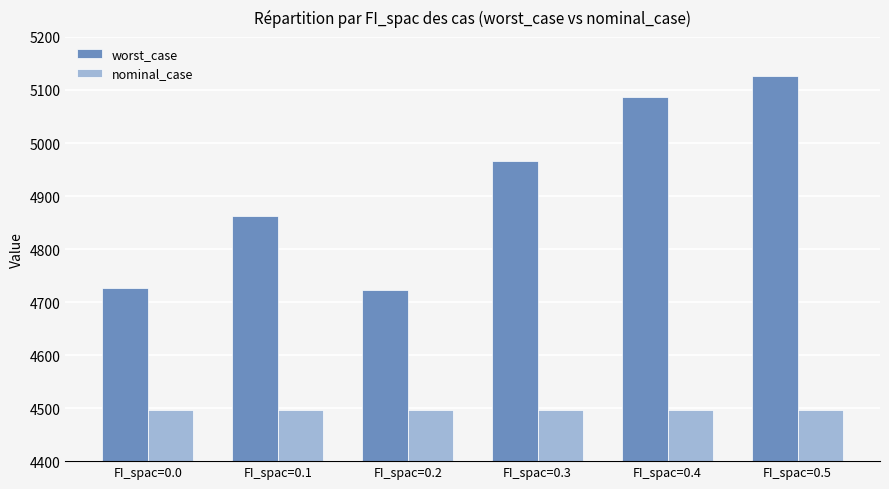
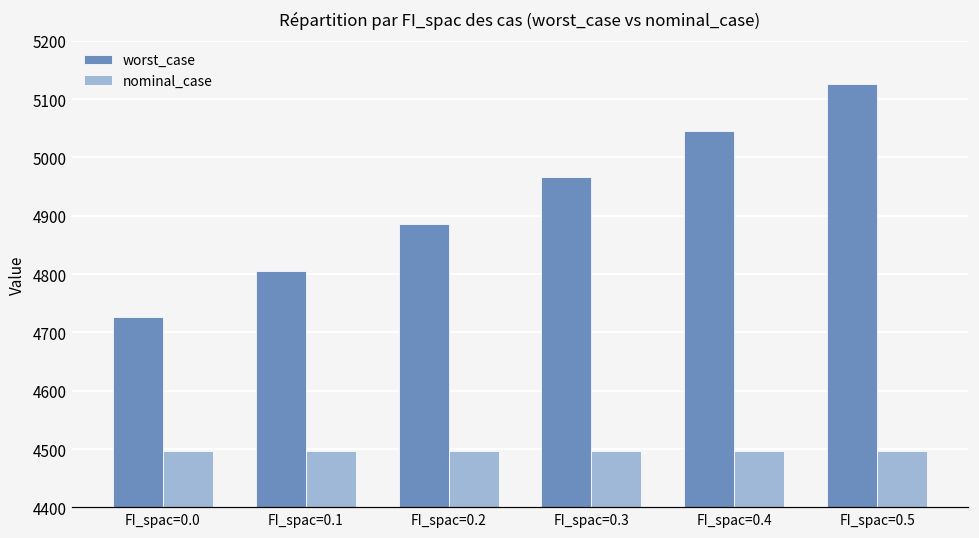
worst_case, FI_spac=0.1: 4860 -> 4810
worst_case, FI_spac=0.2: 4720 -> 4890
worst_case, FI_spac=0.4: 5090 -> 5050
